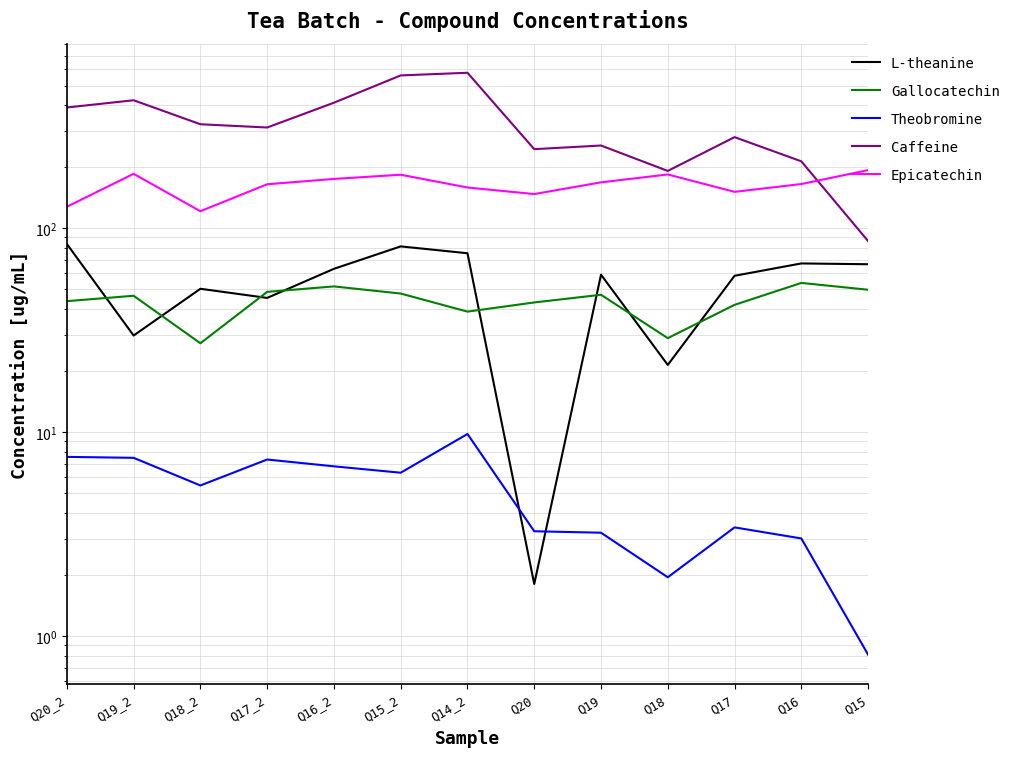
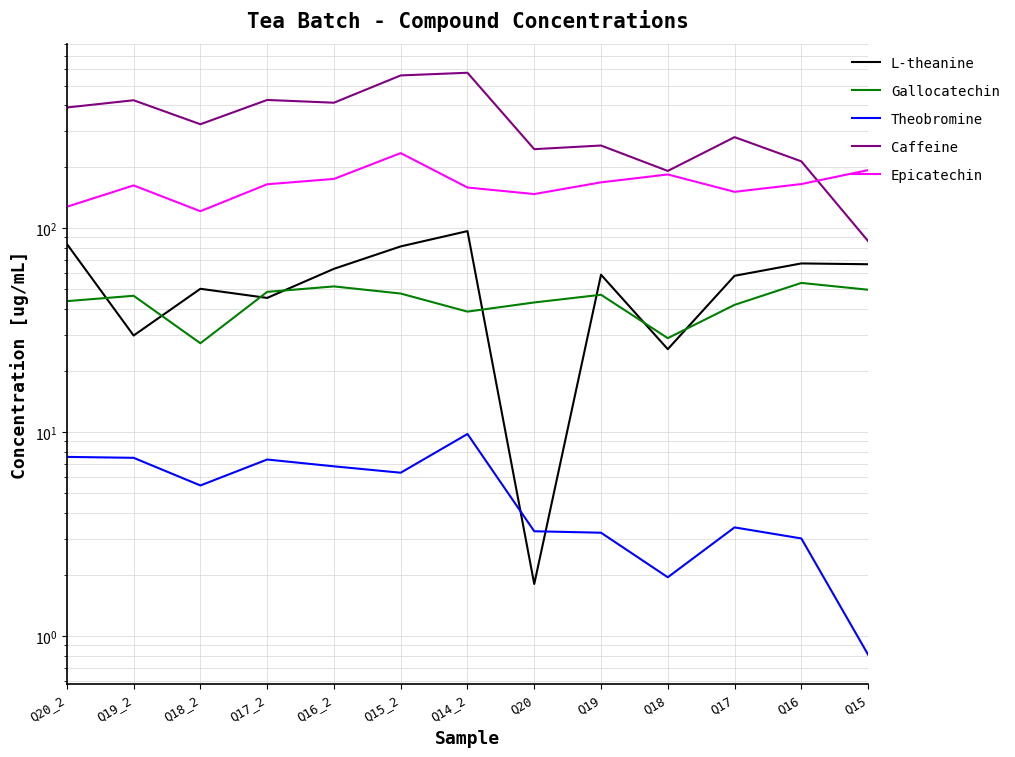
Epicatechin, Q19_2: 180 -> 160
Caffeine, Q17_2: 310 -> 420
Epicatechin, Q15_2: 180 -> 230
L-theanine, Q14_2: 75 -> 100
L-theanine, Q18: 21 -> 25
